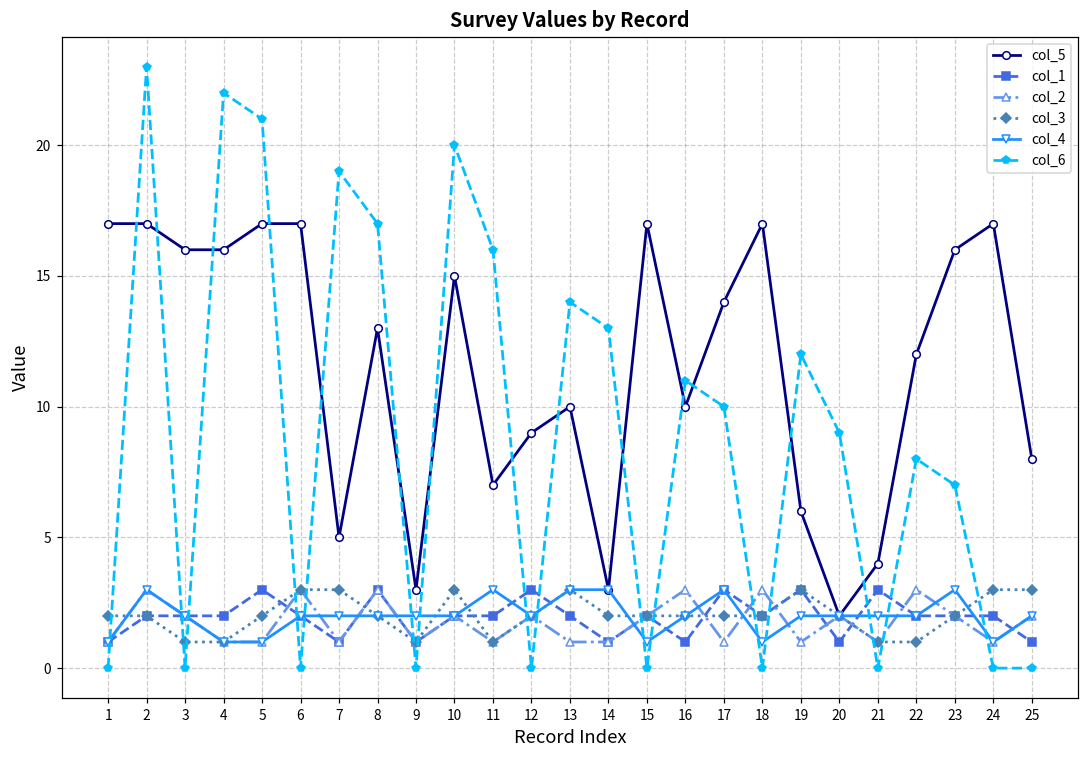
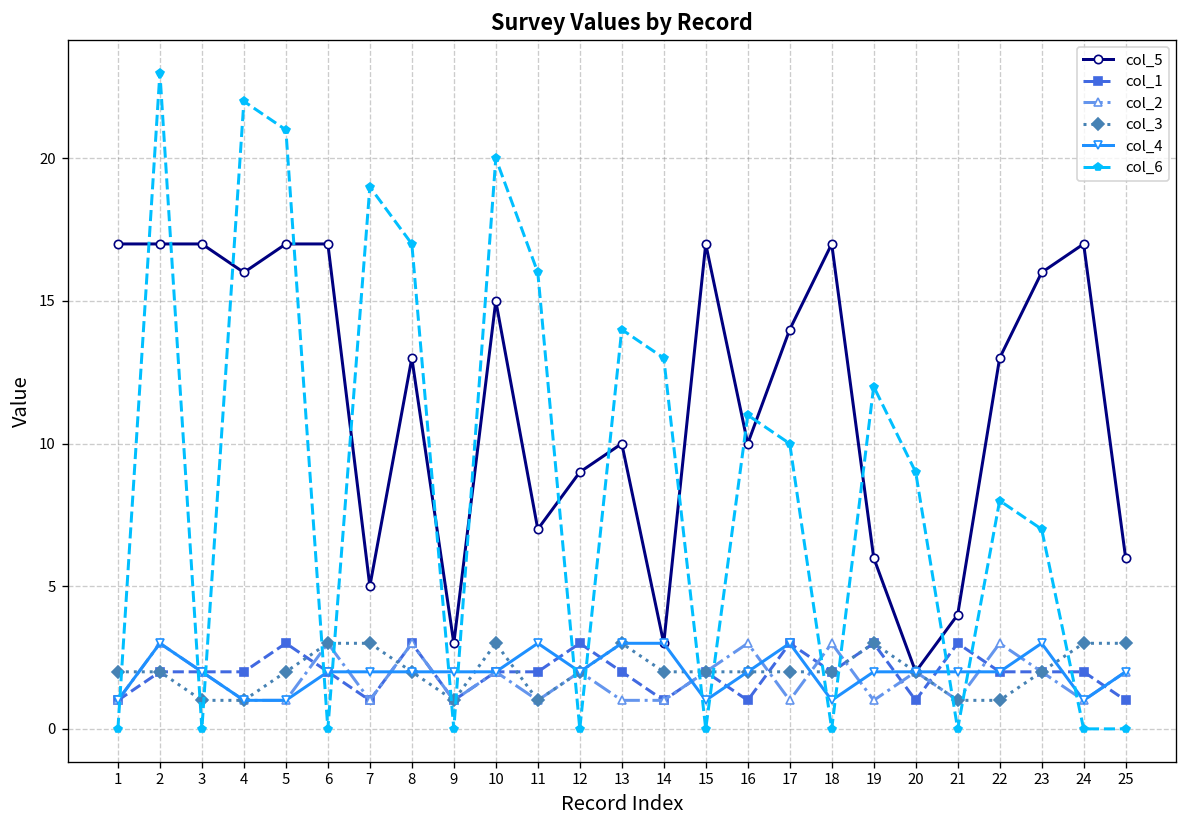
col_5, 3: 16 -> 17
col_5, 22: 12 -> 13
col_5, 25: 8 -> 6
